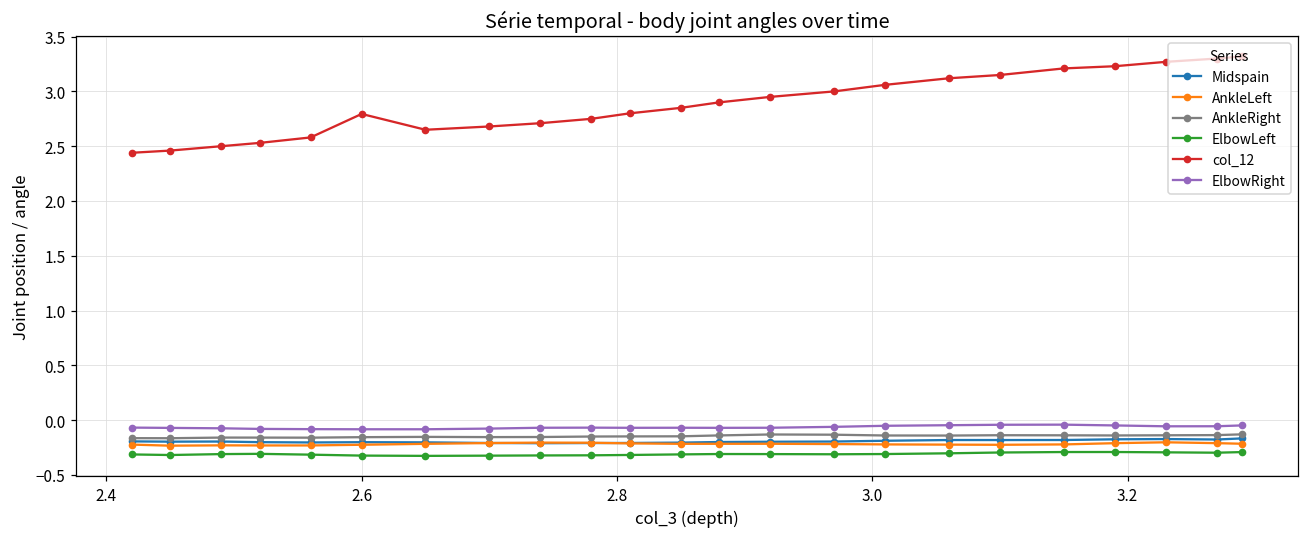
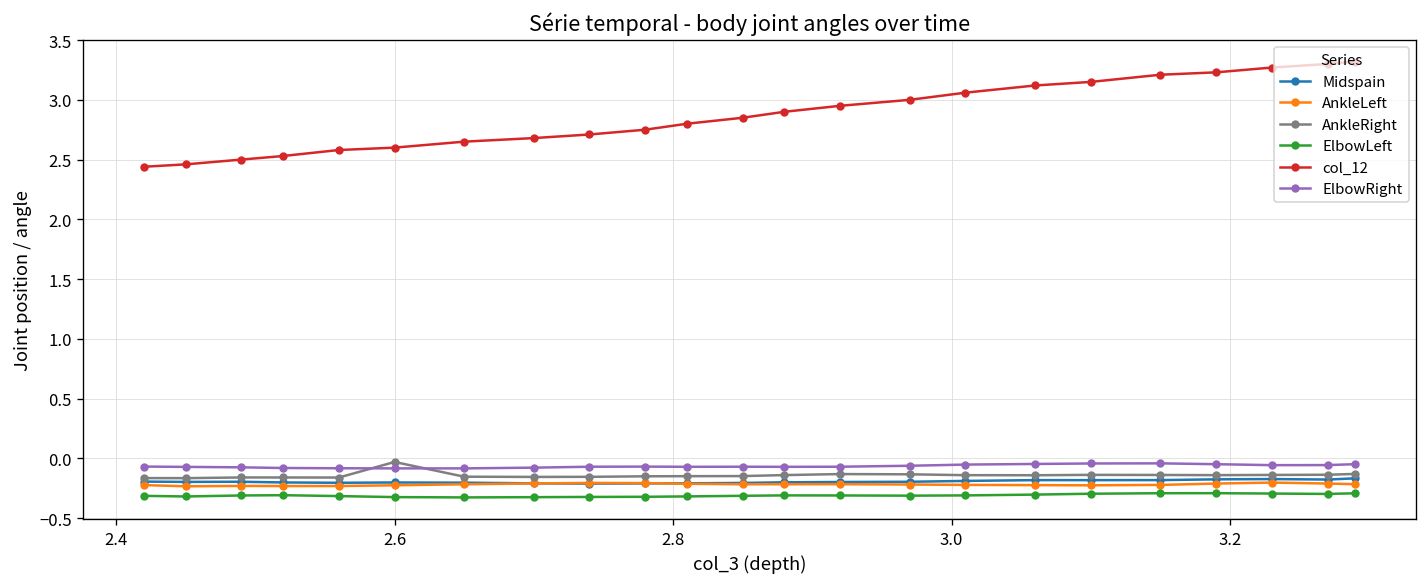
AnkleRight, 2.6: -0.2 -> 0.0
col_12, 2.6: 2.8 -> 2.6
